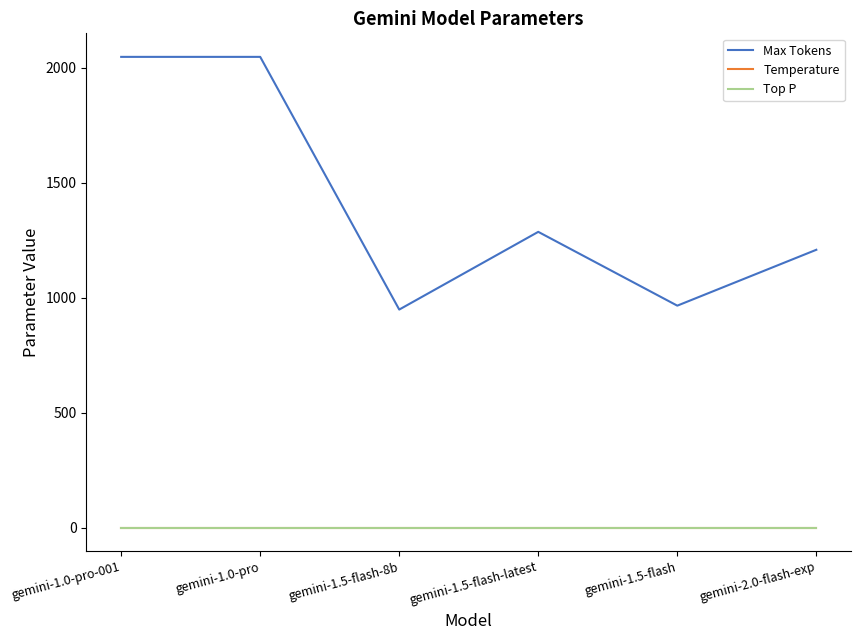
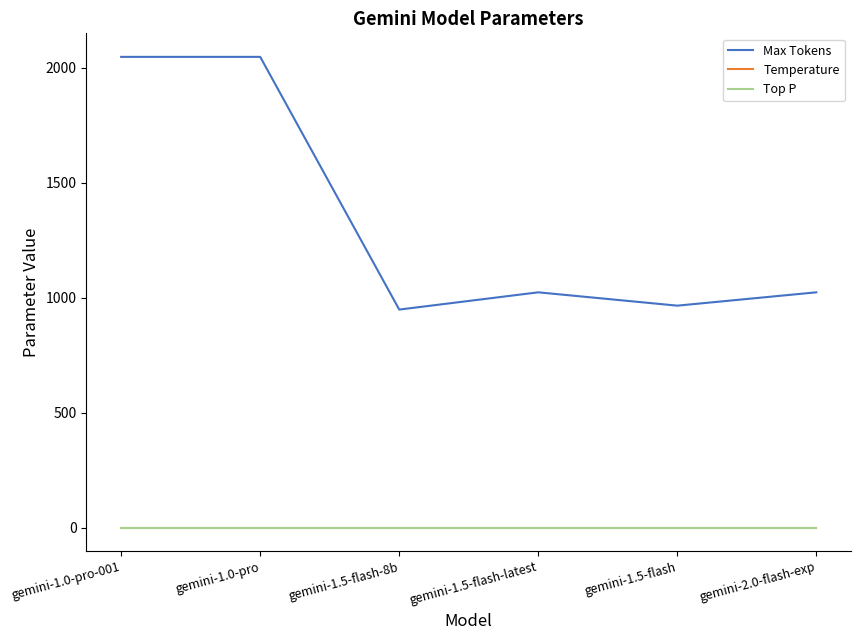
Max Tokens, gemini-1.5-flash-latest: 1290 -> 1020
Max Tokens, gemini-2.0-flash-exp: 1210 -> 1020
